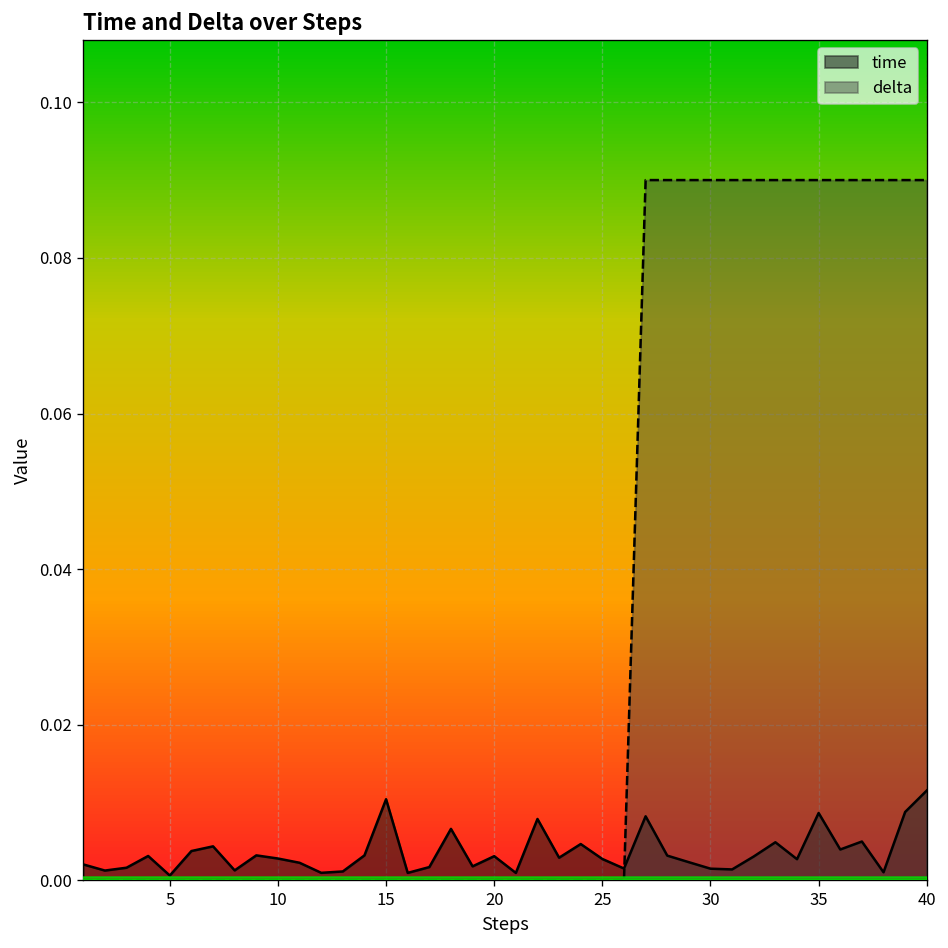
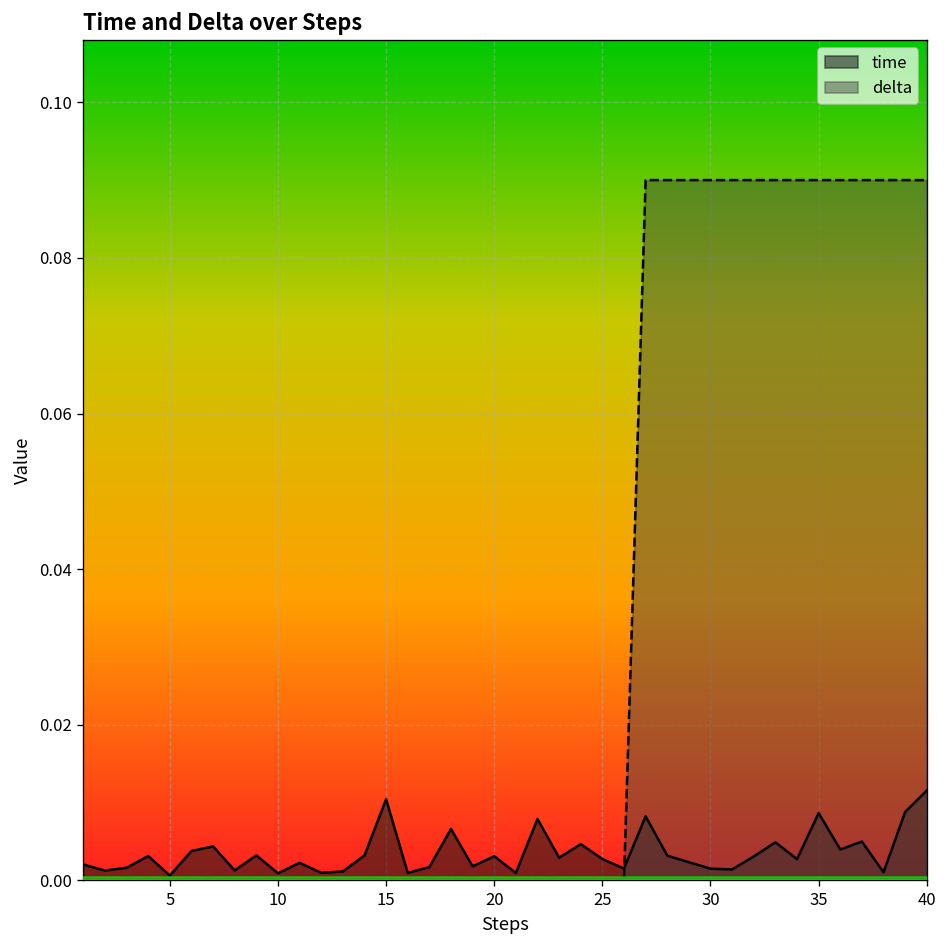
time, 10: 0.003 -> 0.001
